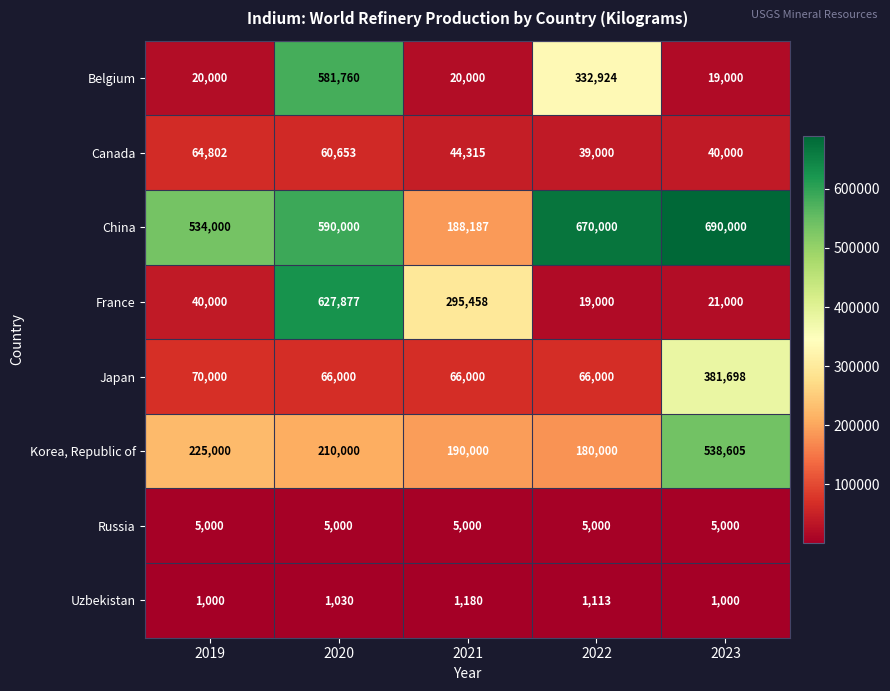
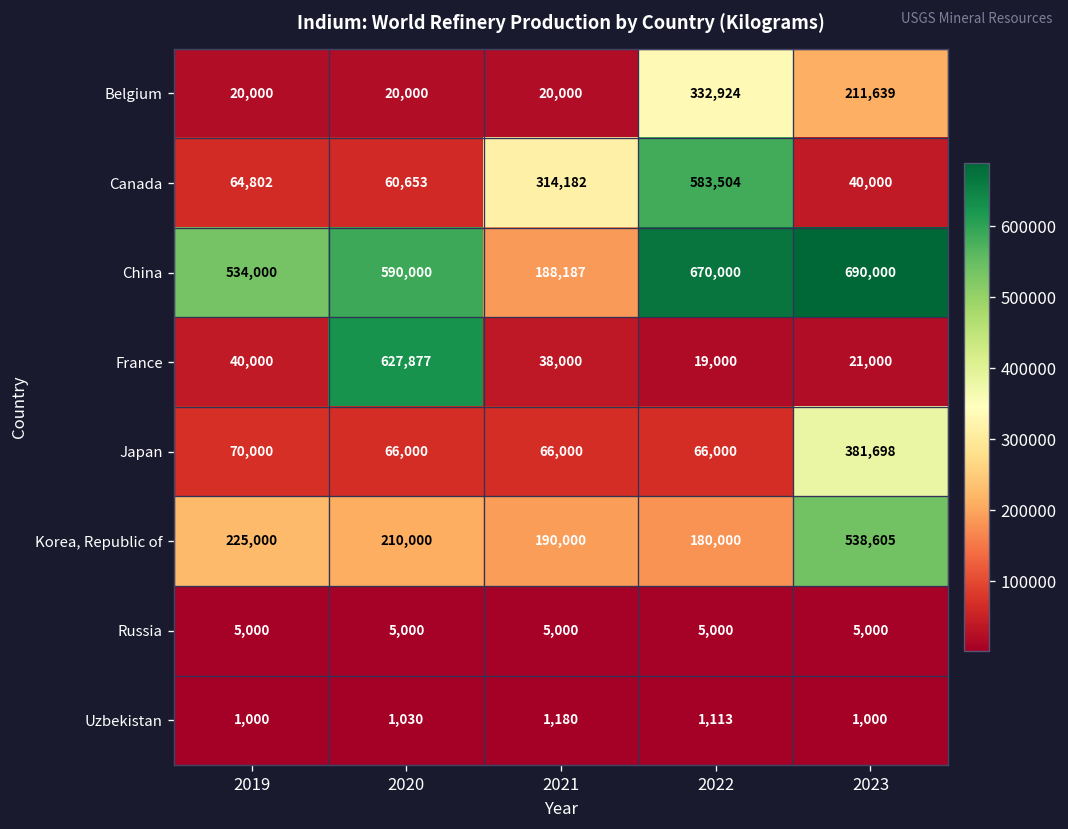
Belgium, 2020: 581,760 -> 20,000
Belgium, 2023: 19,000 -> 211,639
Canada, 2021: 44,315 -> 314,182
Canada, 2022: 39,000 -> 583,504
France, 2021: 295,458 -> 38,000
